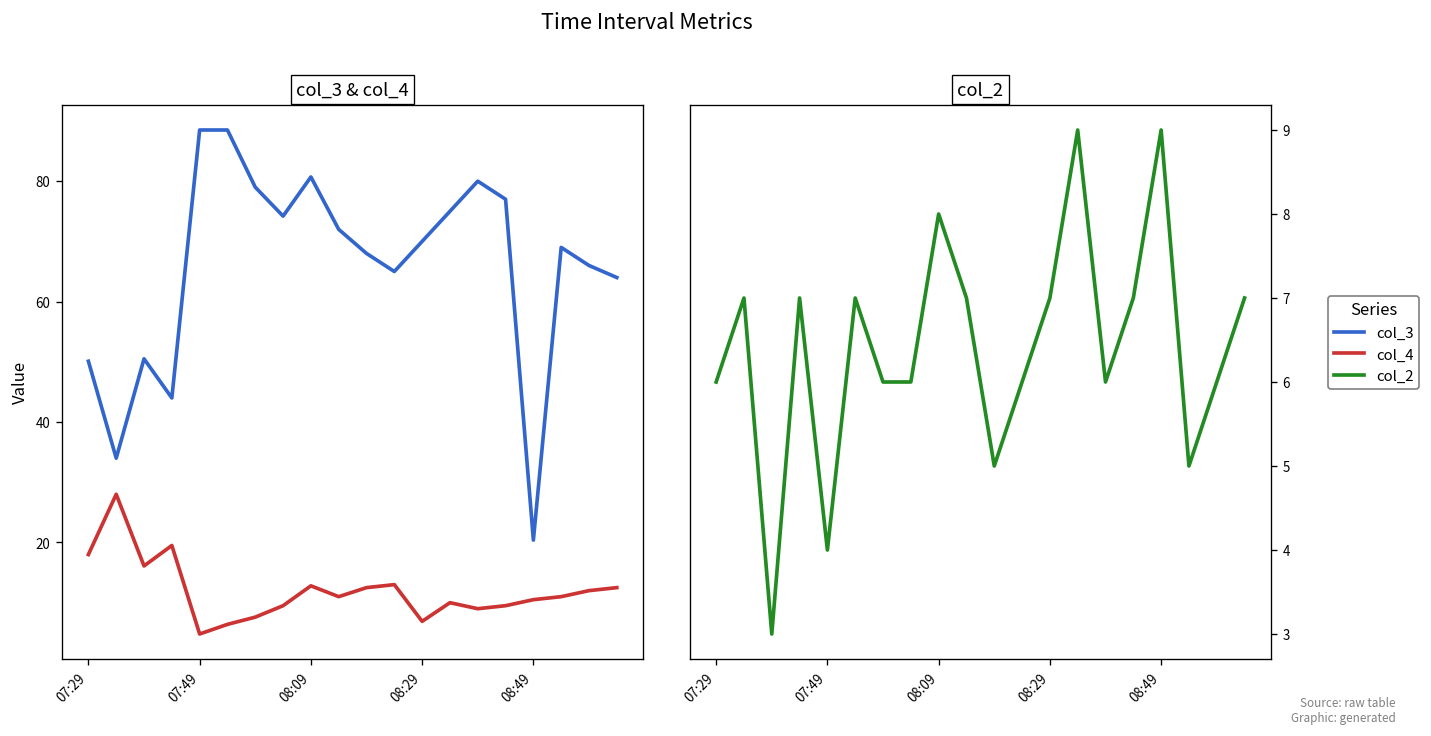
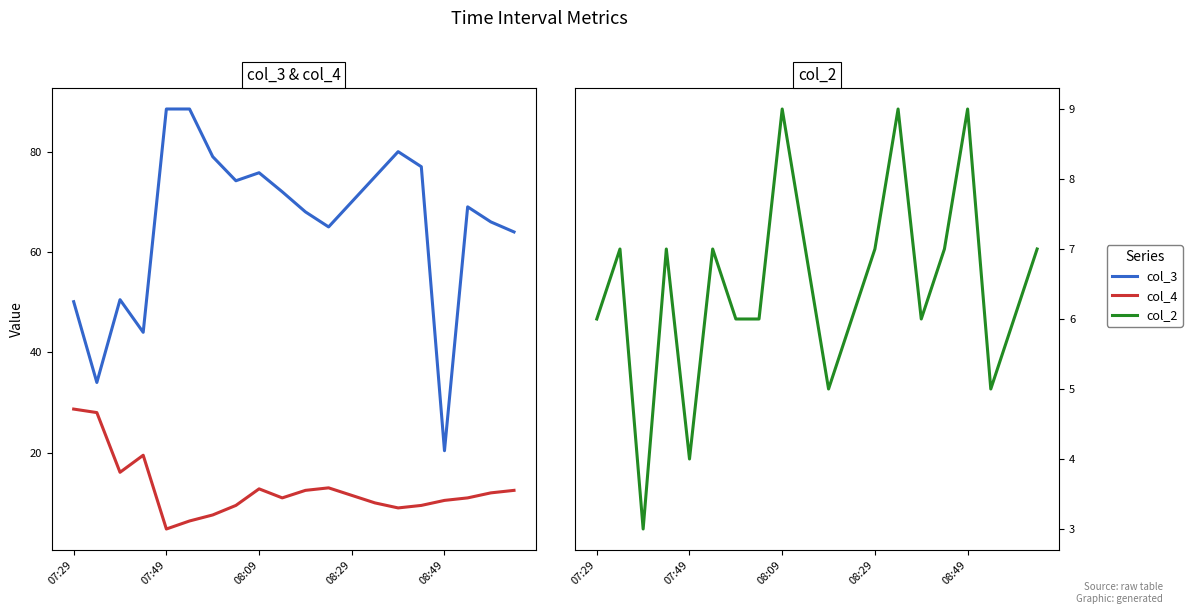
col_3 & col_4, col_4, 07:29: 18 -> 29
col_3 & col_4, col_3, 08:09: 81 -> 76
col_3 & col_4, col_4, 08:29: 7 -> 12
col_2, 08:09: 8 -> 9
